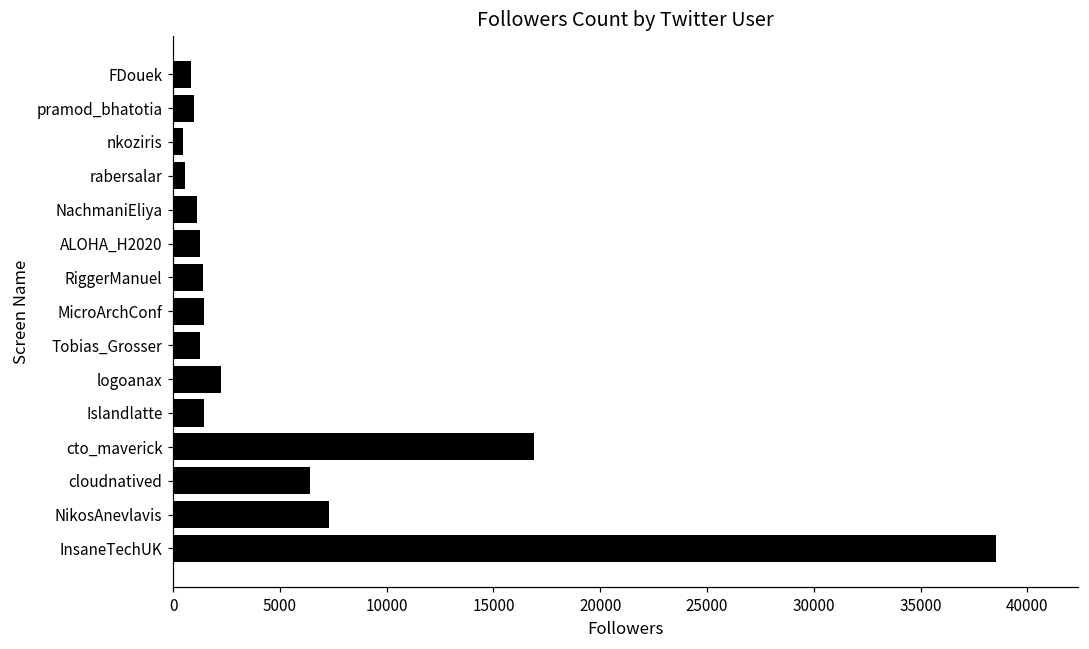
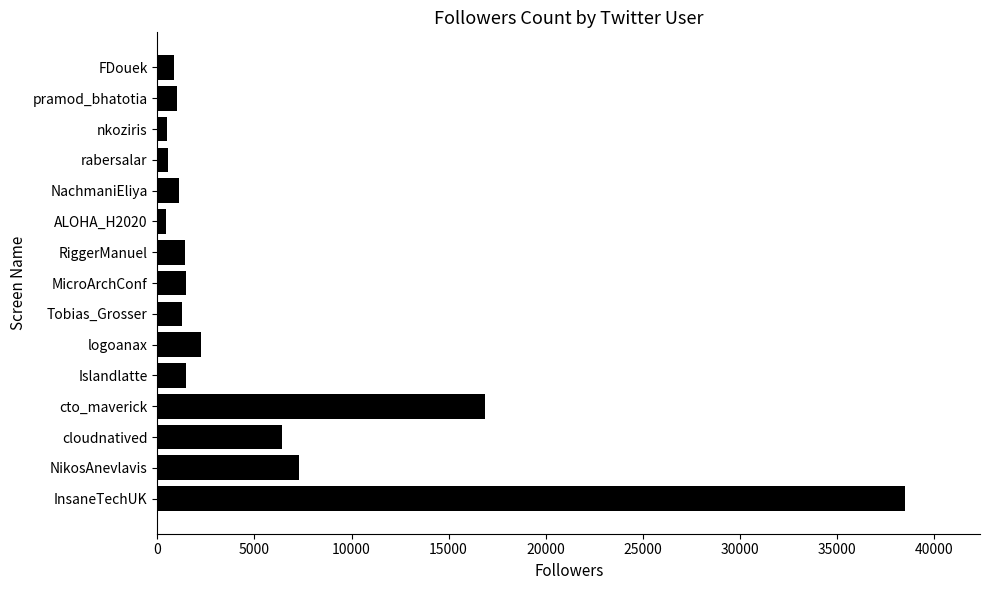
ALOHA_H2020: 1300 -> 400
